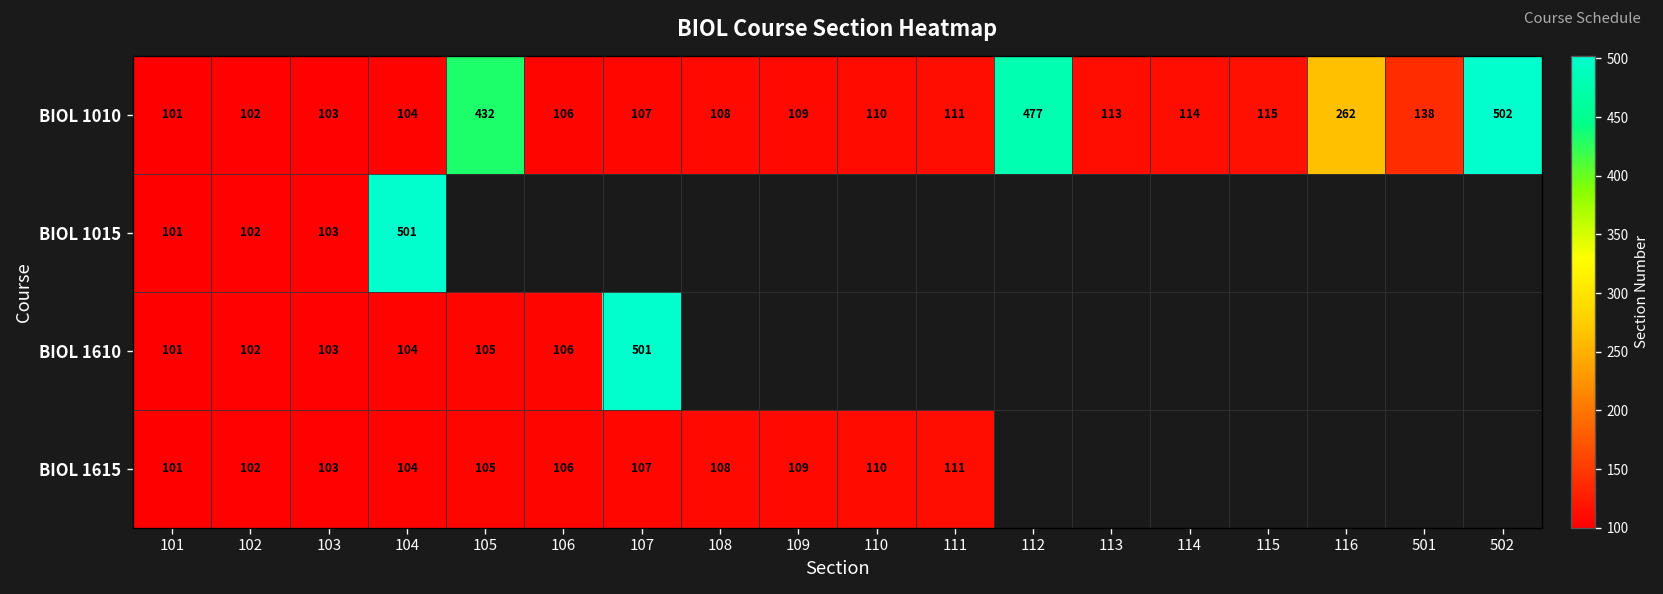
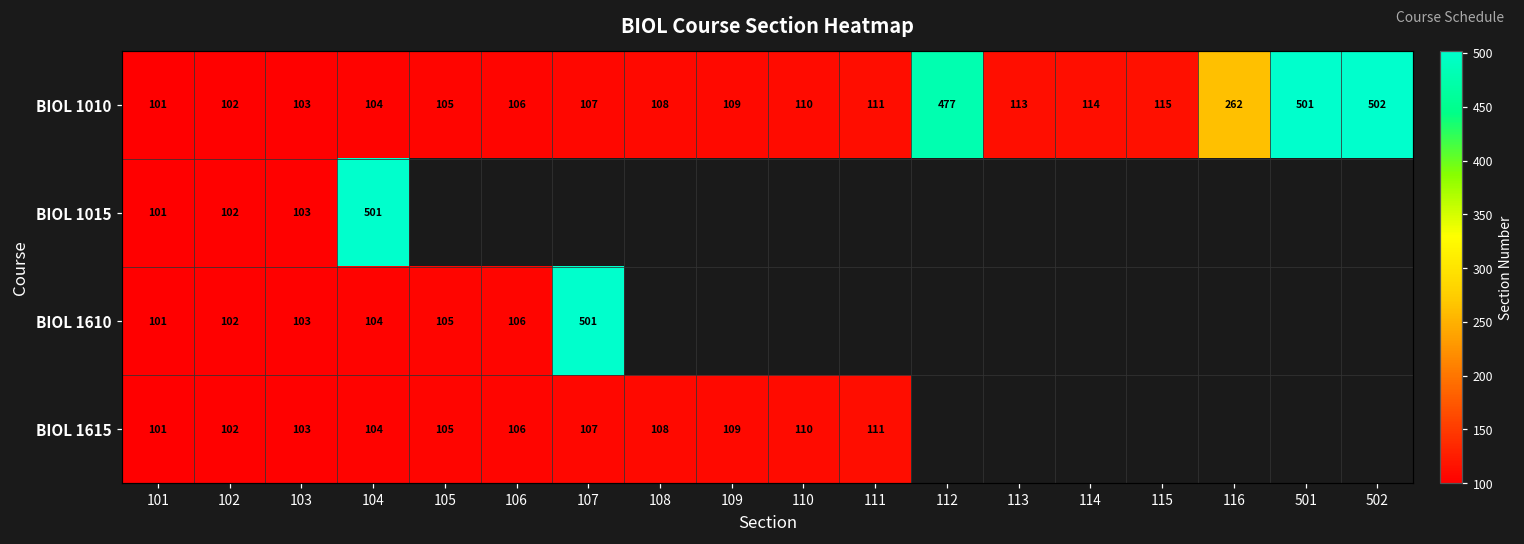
BIOL 1010, 105: 432 -> 105
BIOL 1010, 501: 138 -> 501
